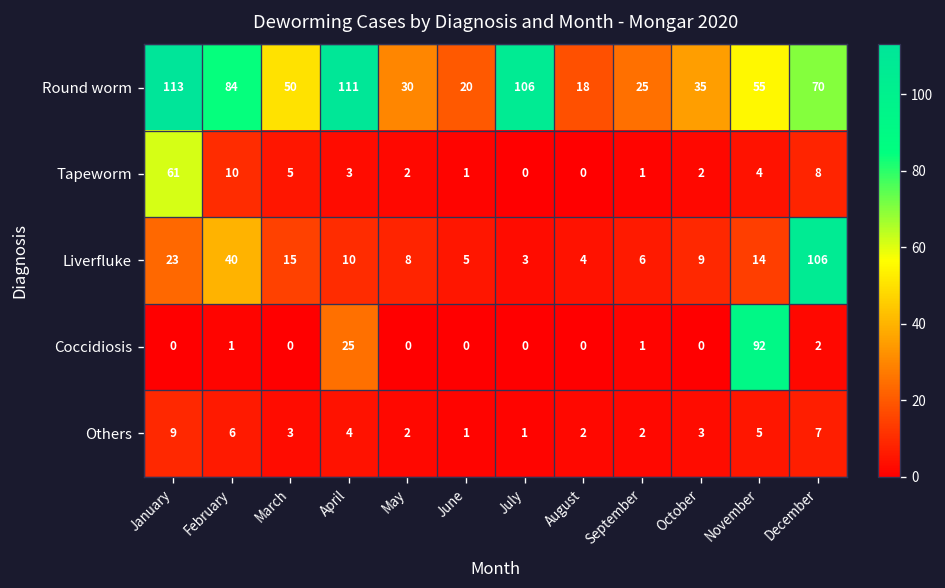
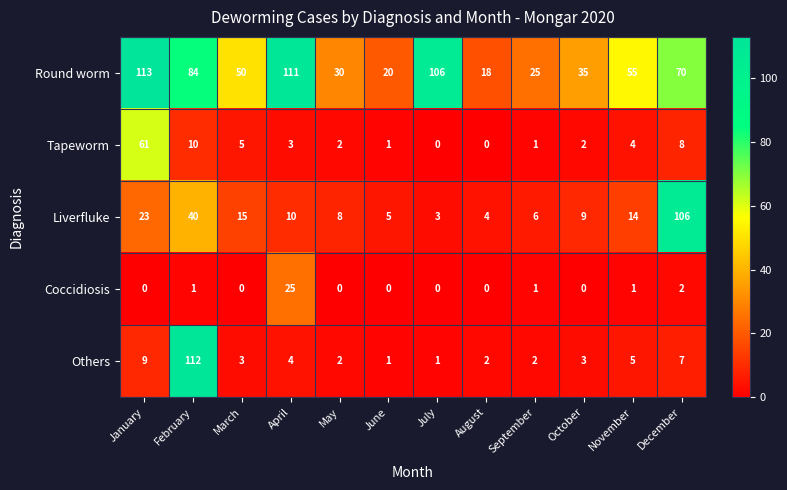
Coccidiosis, November: 92 -> 1
Others, February: 6 -> 112
